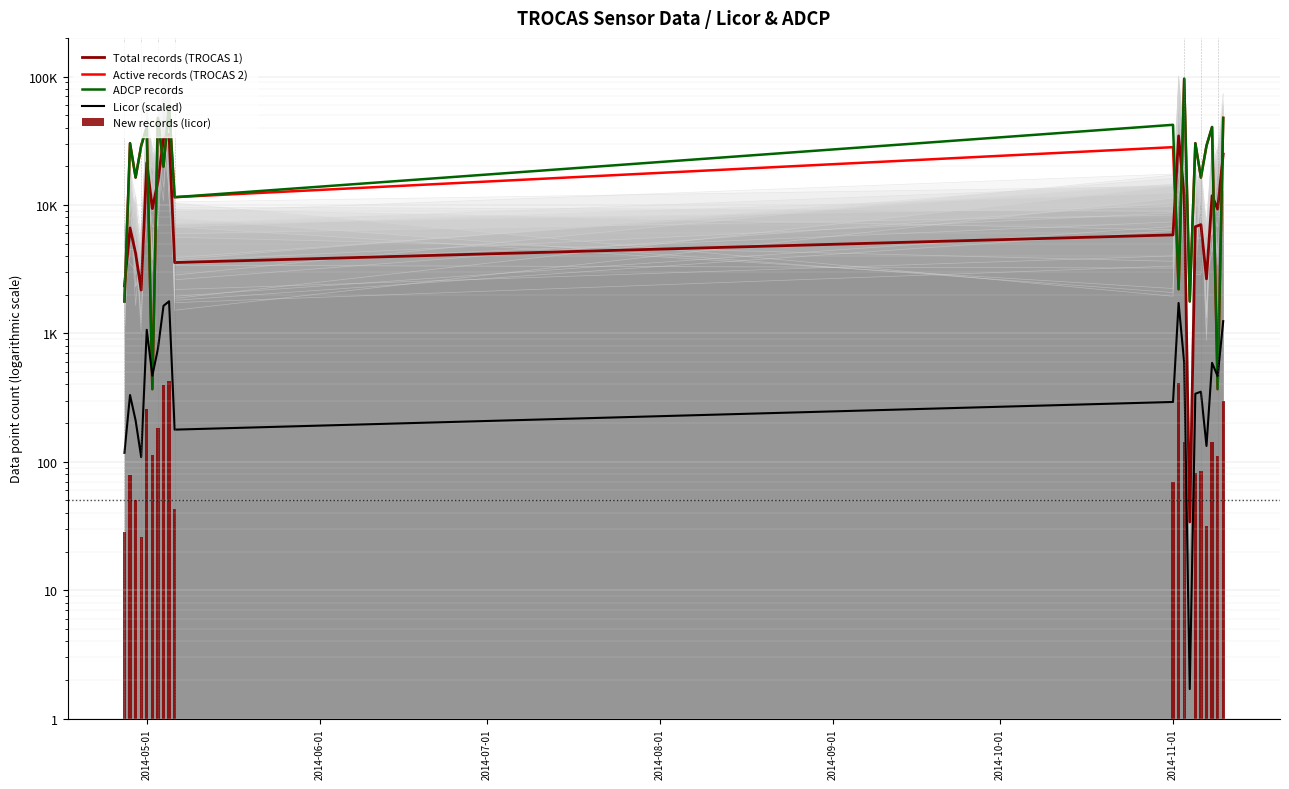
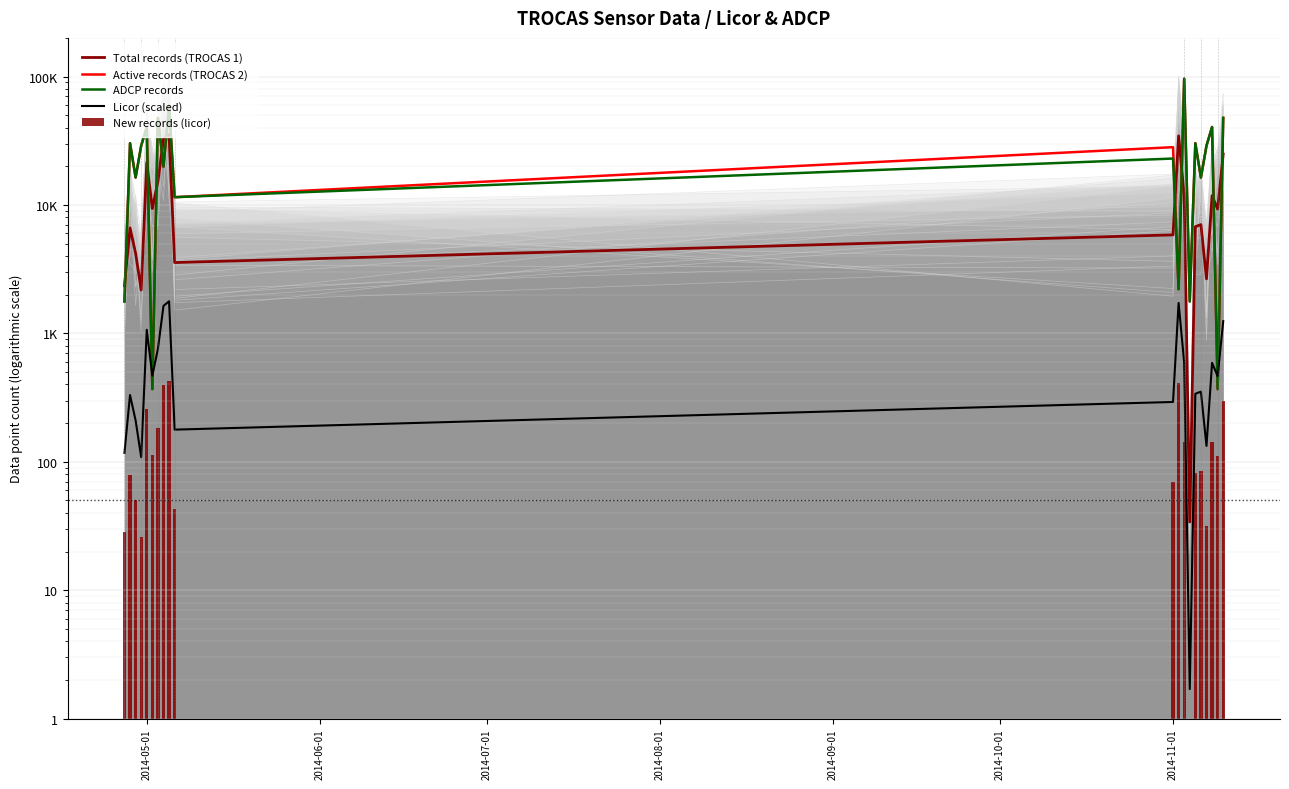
ADCP records, 2014-11-01: 42000 -> 23000
